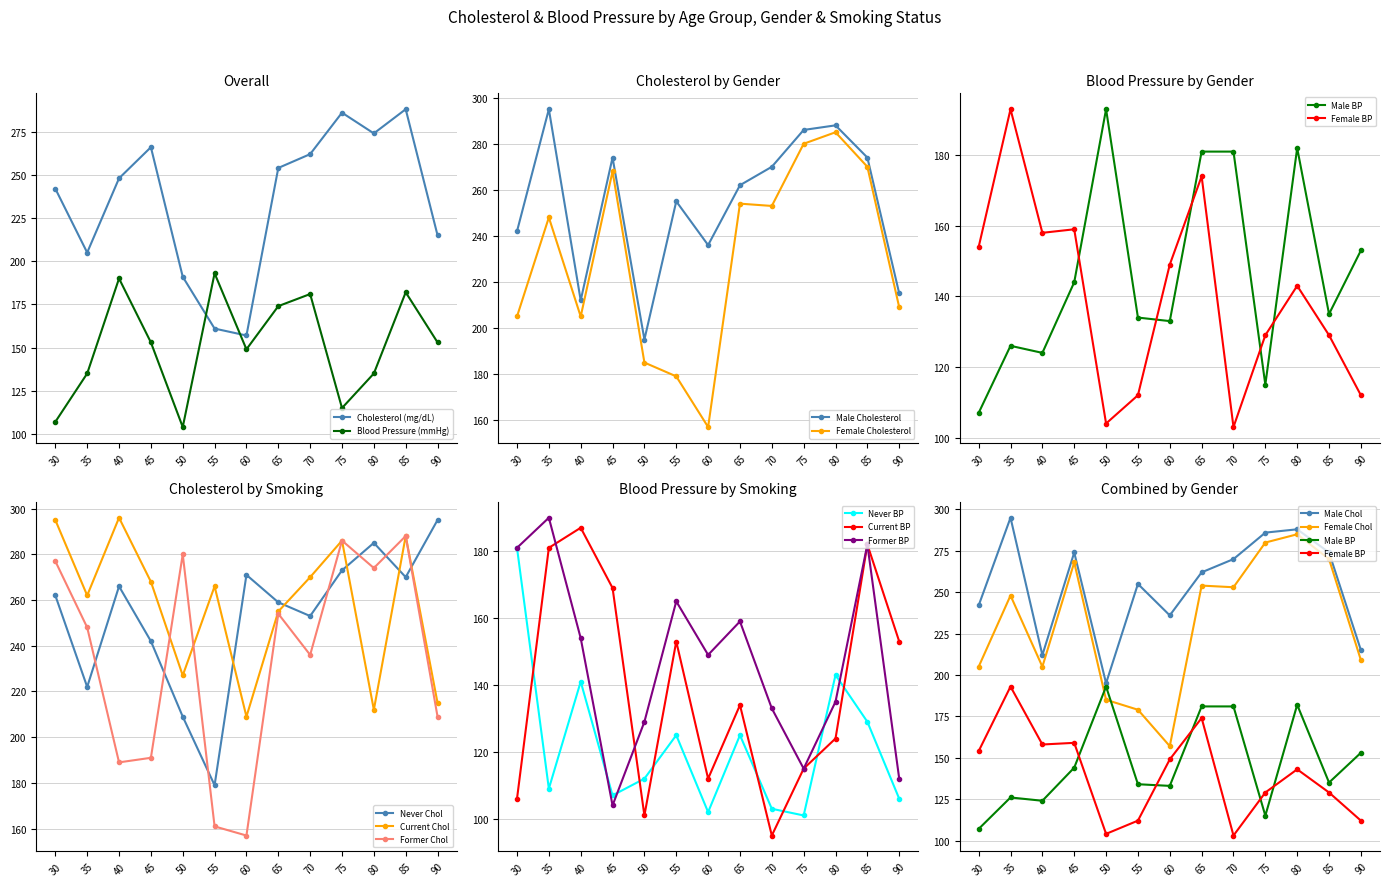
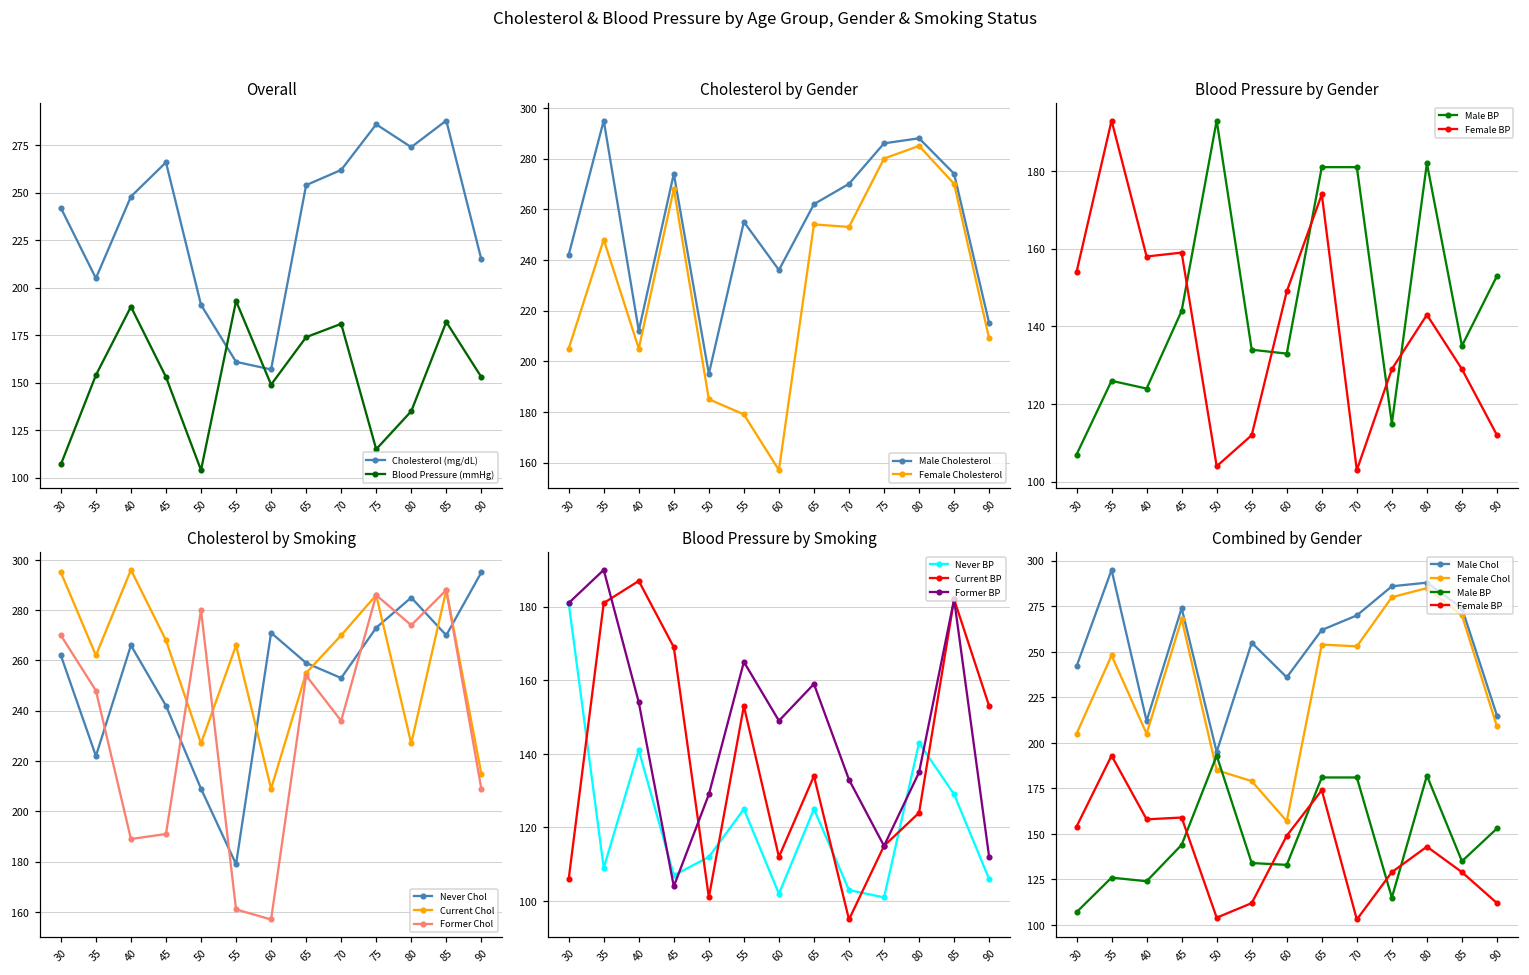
Overall, Blood Pressure (mmHg), 35: 135 -> 154
Cholesterol by Smoking, Former Chol, 30: 277 -> 270
Cholesterol by Smoking, Current Chol, 80: 212 -> 227
